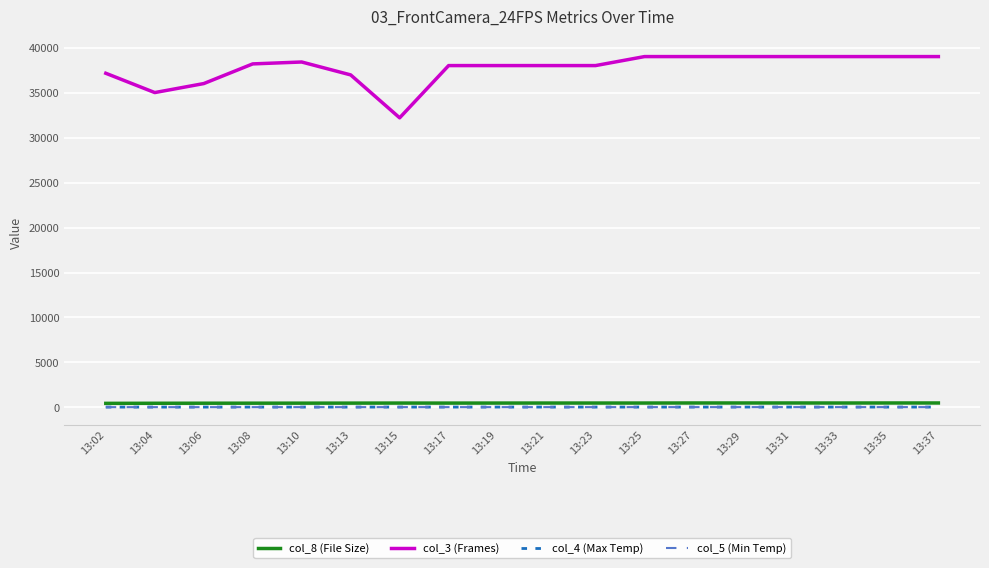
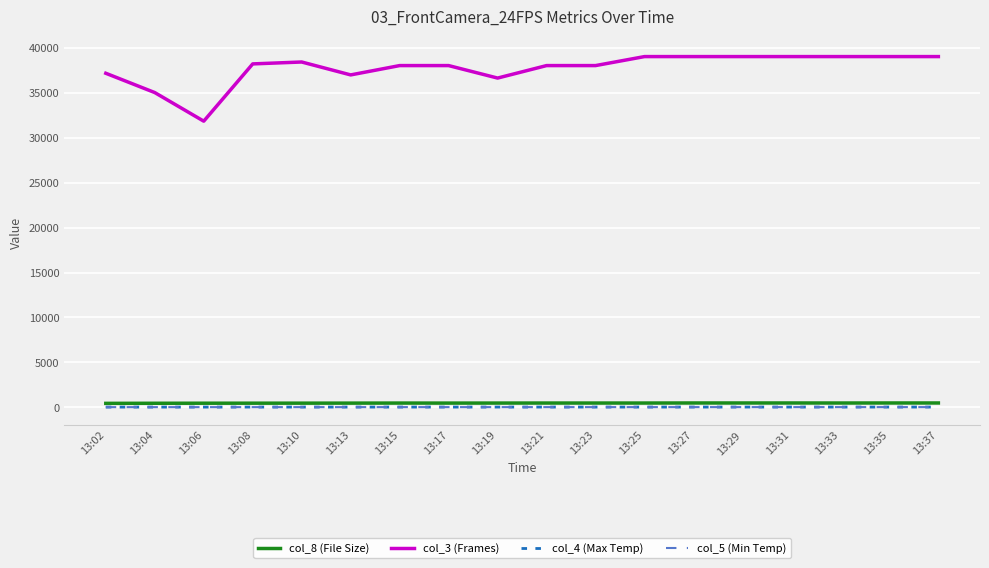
col_3 (Frames), 13:06: 36000 -> 32000
col_3 (Frames), 13:15: 32000 -> 38000
col_3 (Frames), 13:19: 38000 -> 37000
